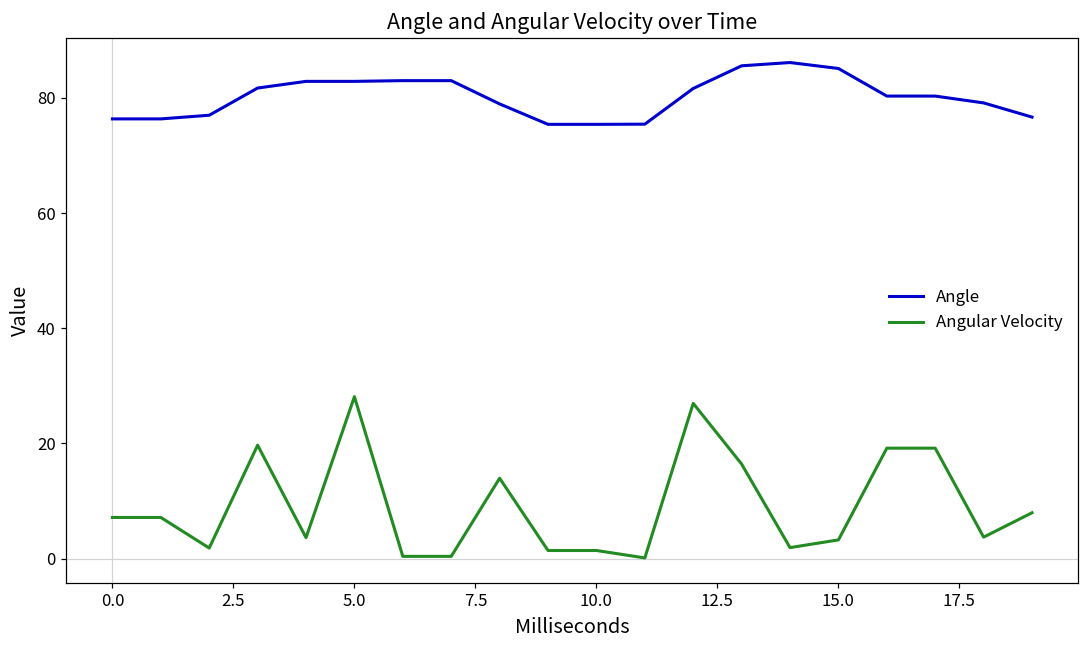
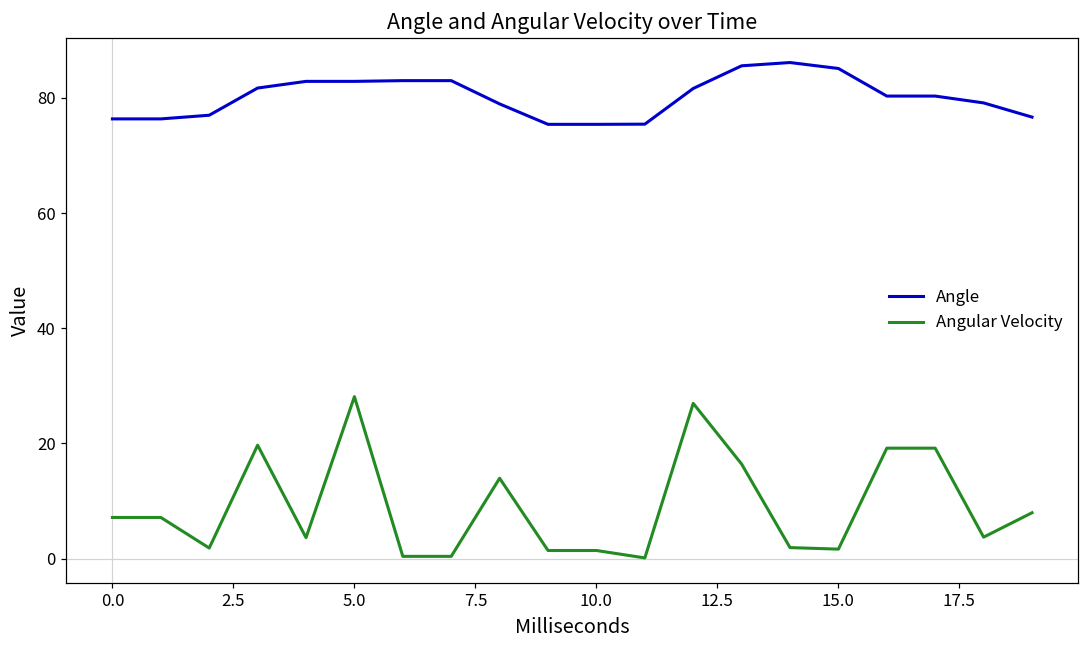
Angular Velocity, 15.0: 3 -> 2
